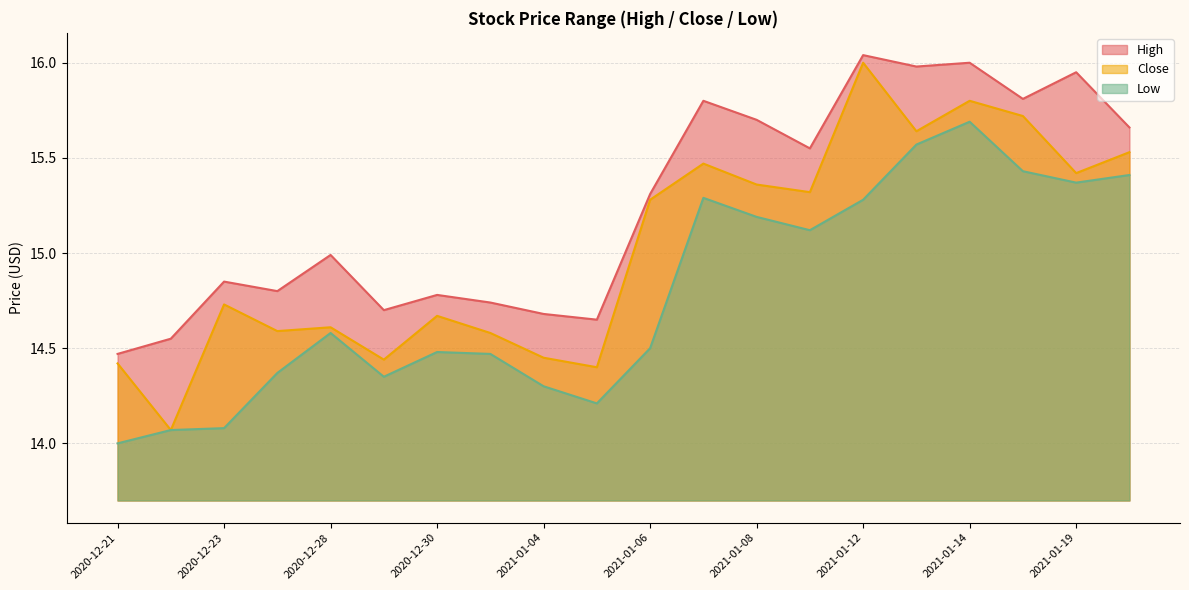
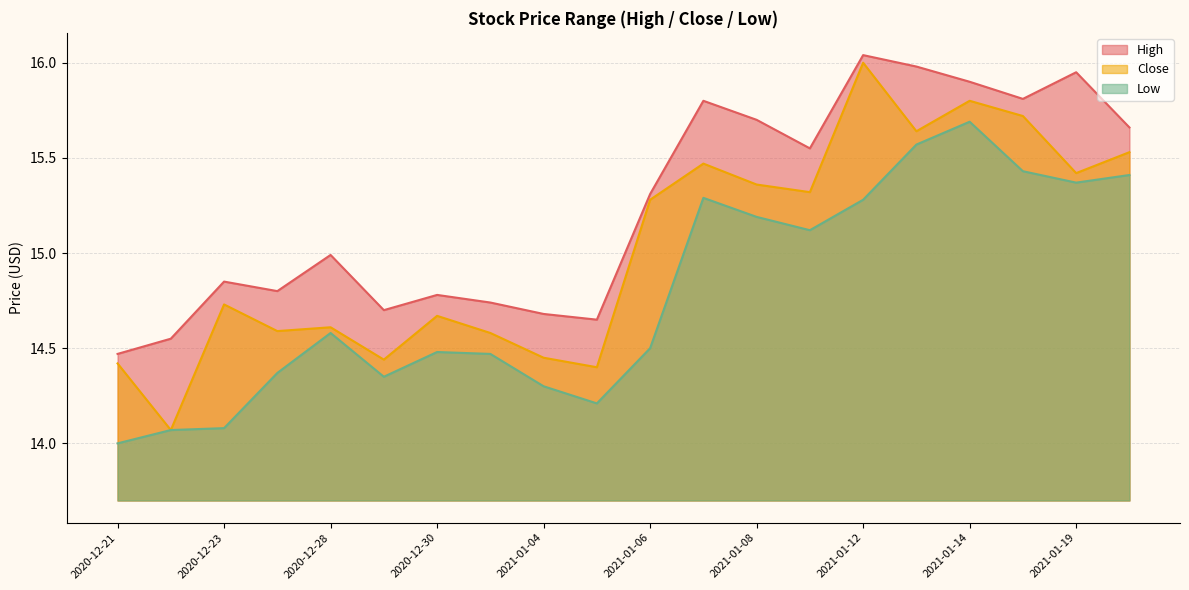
High, 2021-01-14: 16.0 -> 15.9
